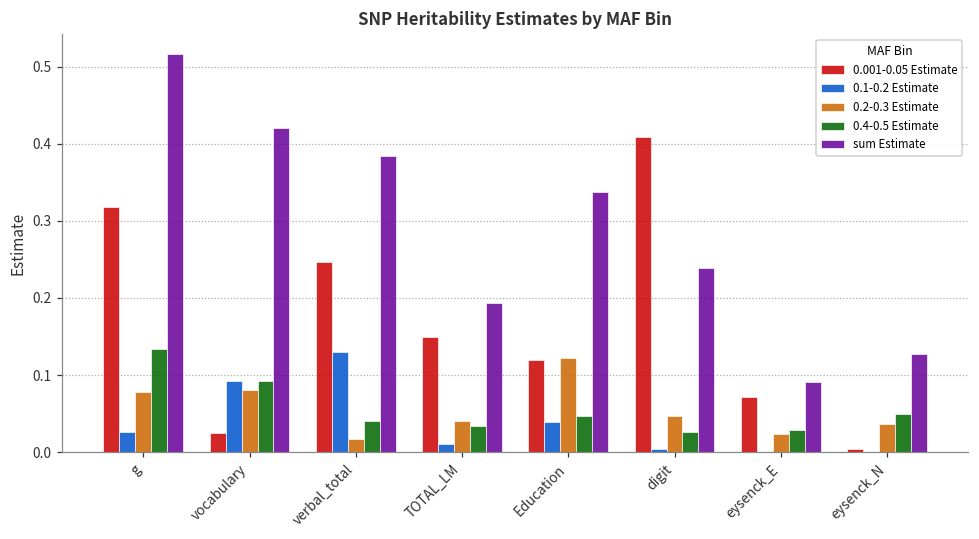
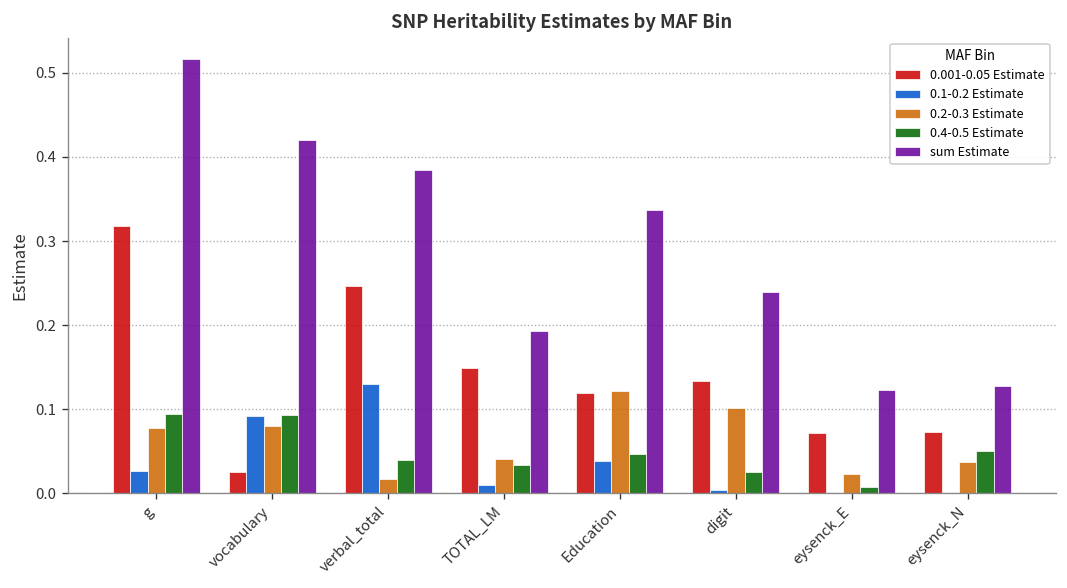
0.4-0.5 Estimate, g: 0.13 -> 0.09
0.001-0.05 Estimate, digit: 0.41 -> 0.13
0.2-0.3 Estimate, digit: 0.05 -> 0.10
0.4-0.5 Estimate, eysenck_E: 0.03 -> 0.01
sum Estimate, eysenck_E: 0.09 -> 0.12
0.001-0.05 Estimate, eysenck_N: 0.00 -> 0.07
